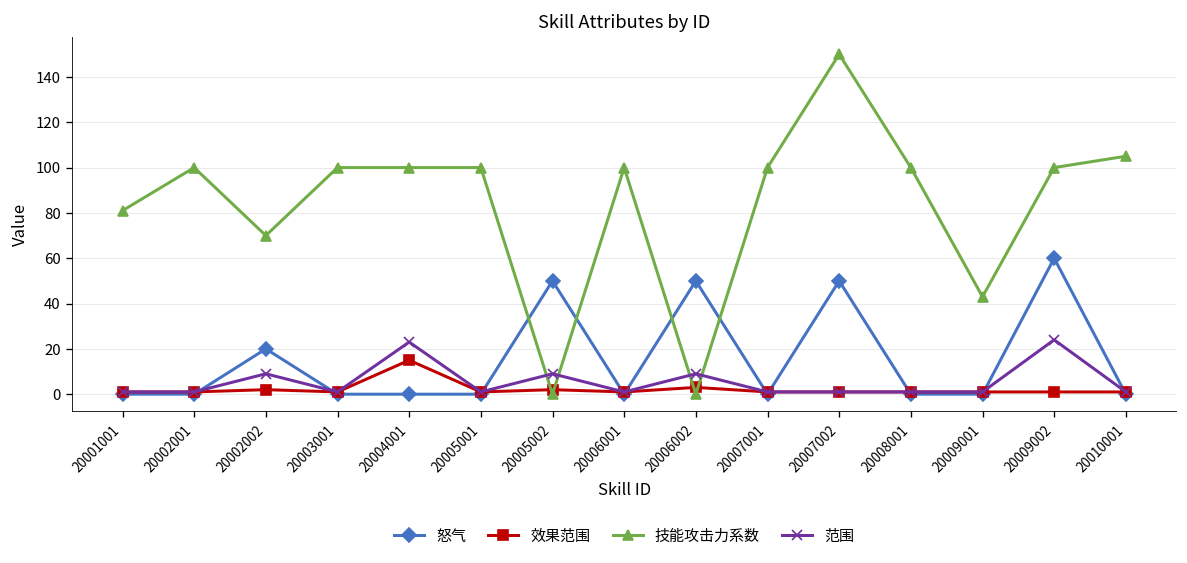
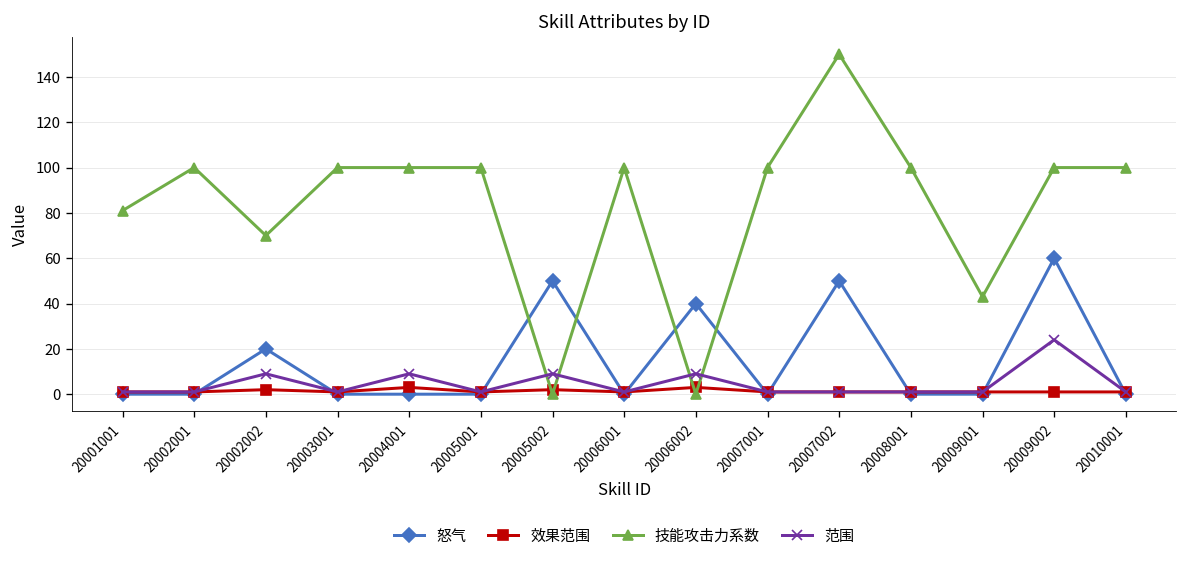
效果范围, 20004001: 15 -> 3
范围, 20004001: 23 -> 9
怒气, 20006002: 50 -> 40
技能攻击力系数, 20010001: 105 -> 100
